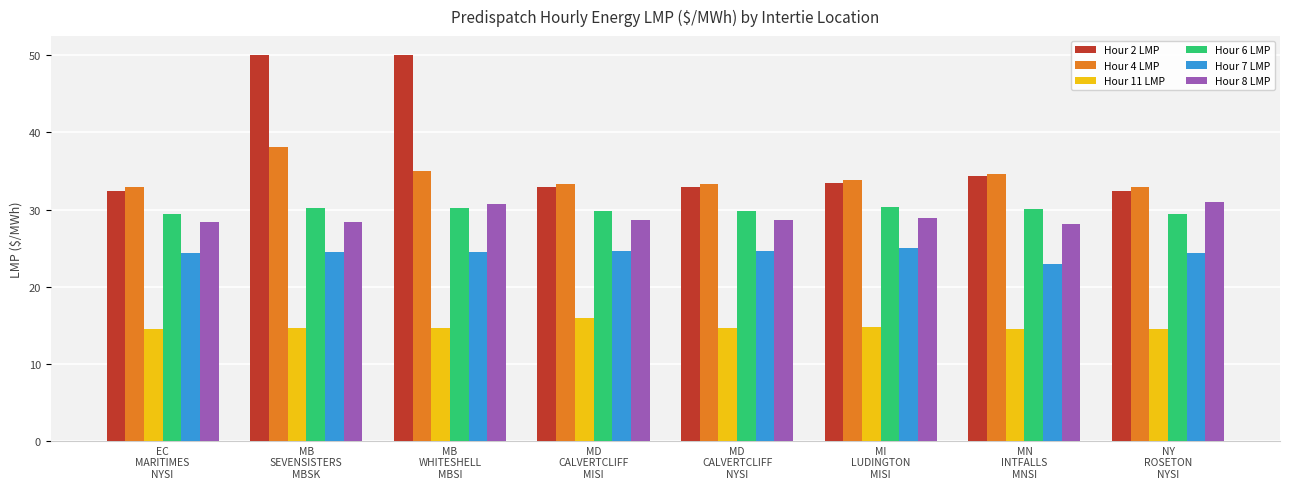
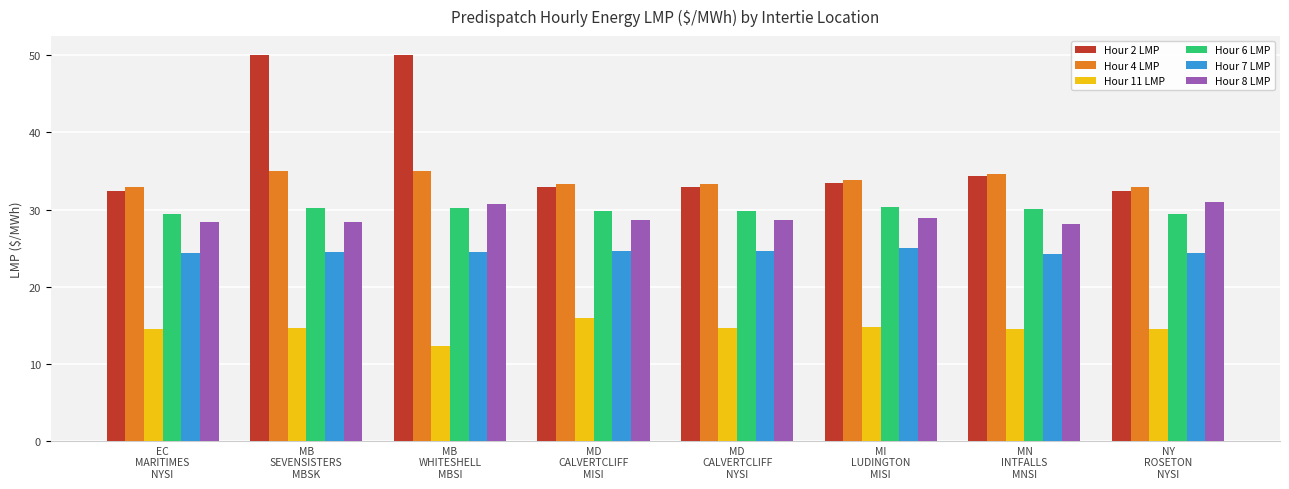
Hour 4 LMP, MB SEVENSISTERS MBSK: 38 -> 35
Hour 11 LMP, MB WHITESHELL MBSI: 15 -> 12
Hour 7 LMP, MN INTFALLS MNSI: 23 -> 24
